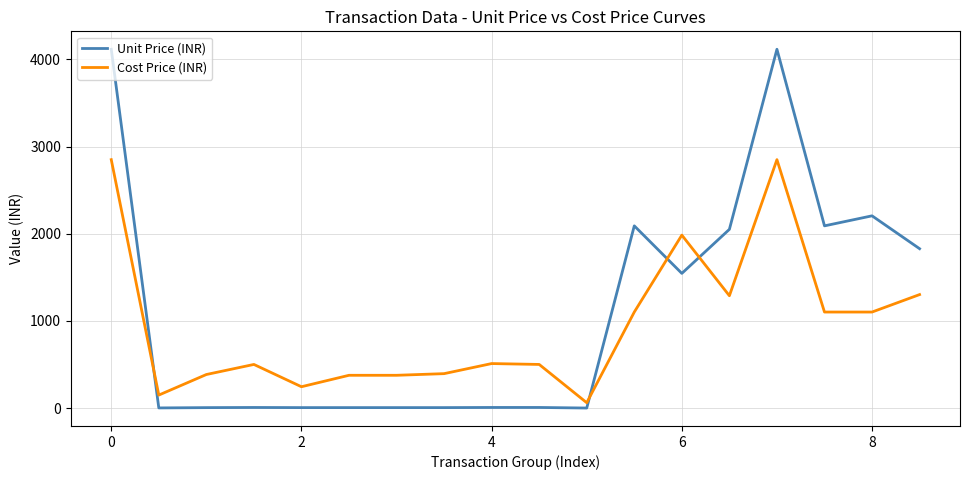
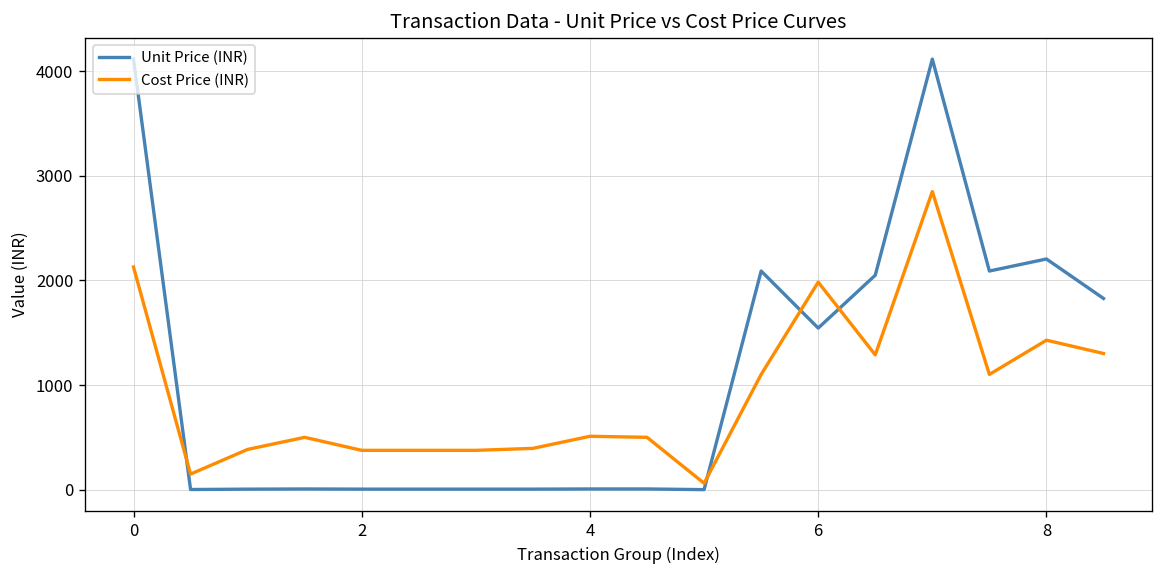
Cost Price (INR), 0: 2800 -> 2100
Cost Price (INR), 2: 200 -> 400
Cost Price (INR), 8: 1100 -> 1400
